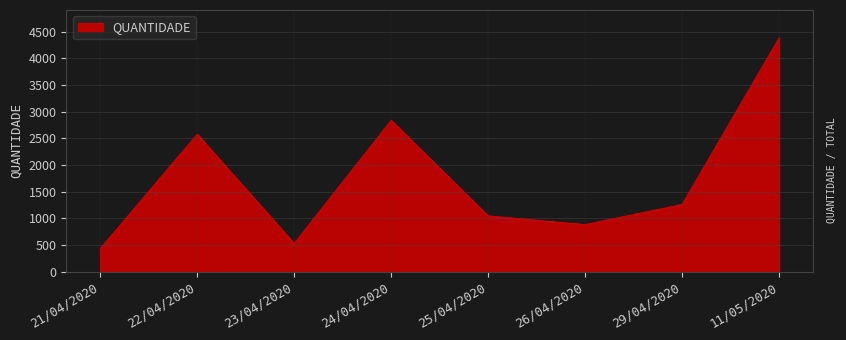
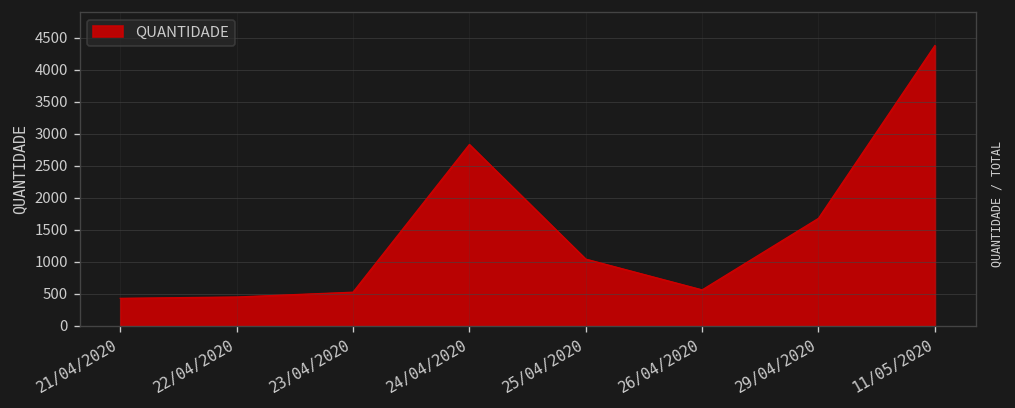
22/04/2020: 2600 -> 500
26/04/2020: 900 -> 600
29/04/2020: 1300 -> 1700
